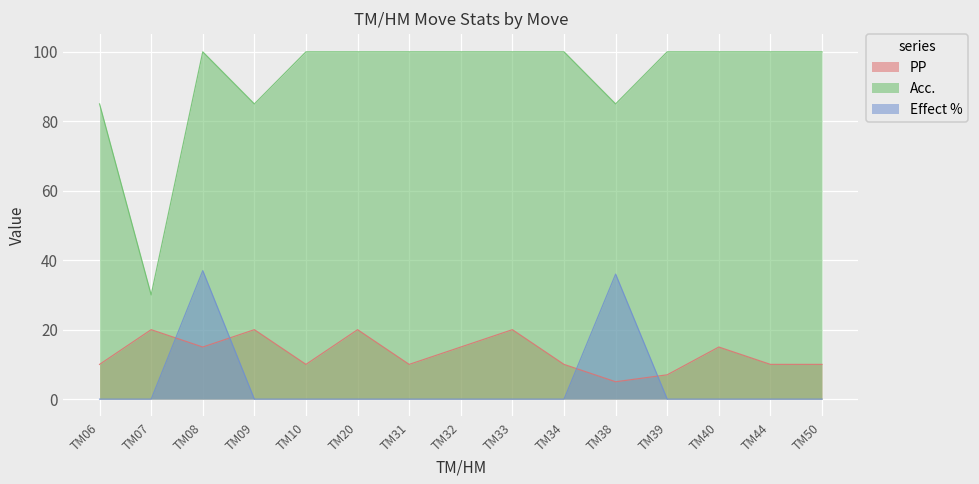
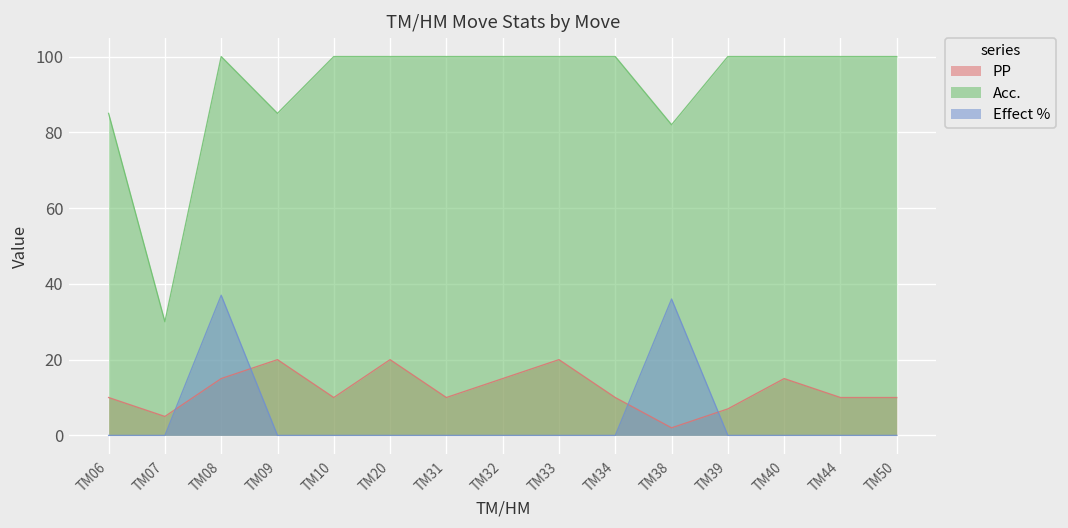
PP, TM07: 20 -> 5
PP, TM38: 5 -> 2
Acc., TM38: 85 -> 82
